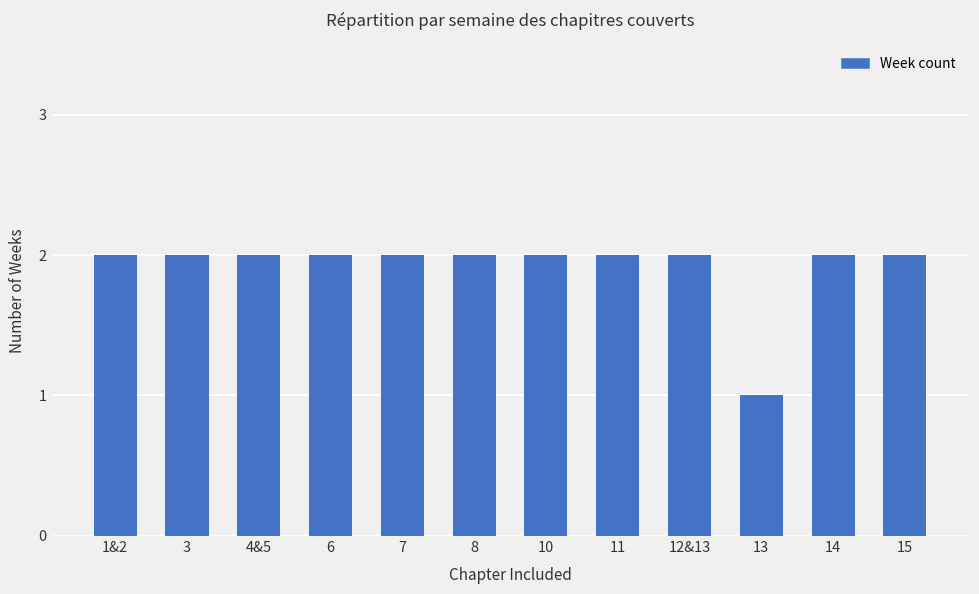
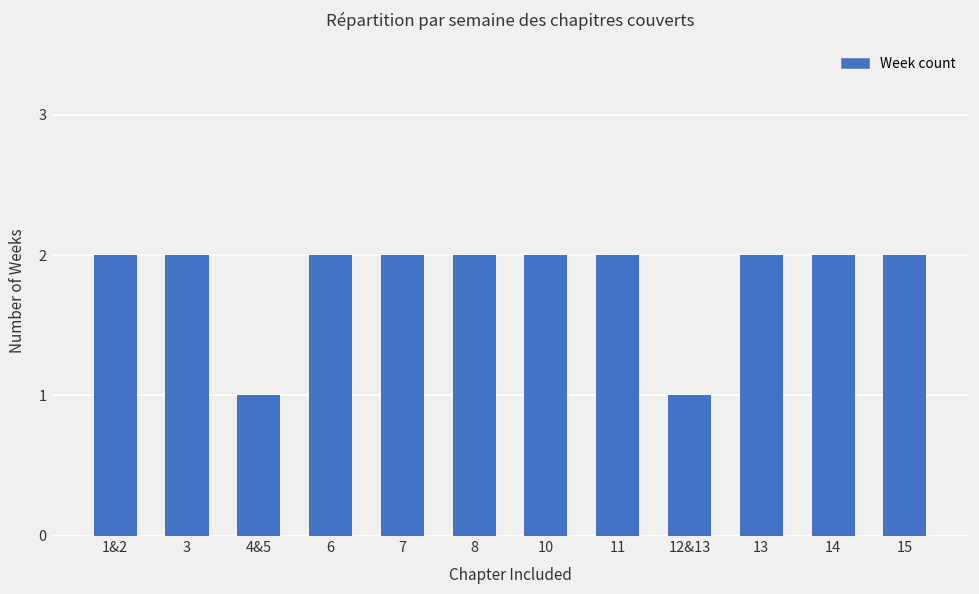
4&5: 2 -> 1
12&13: 2 -> 1
13: 1 -> 2
